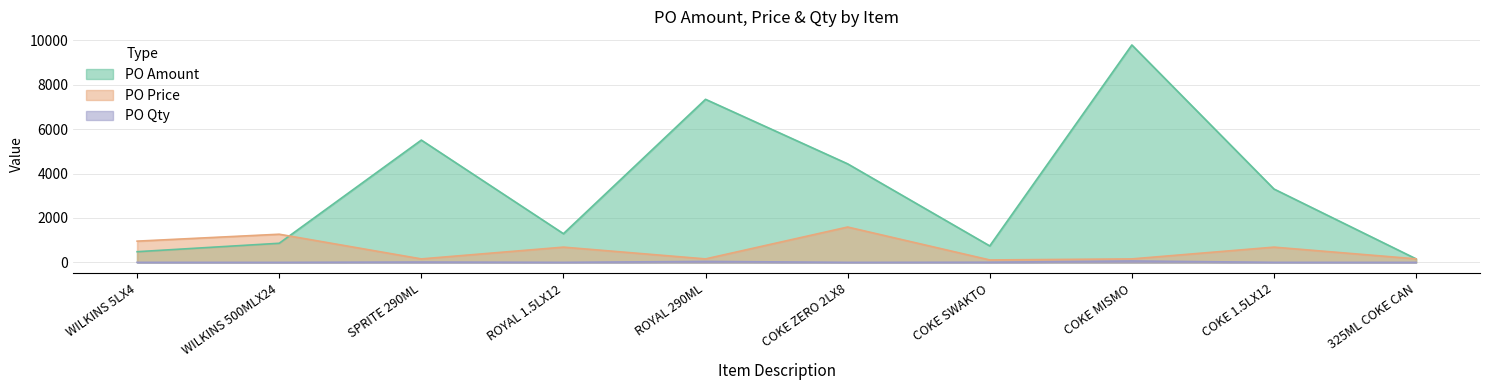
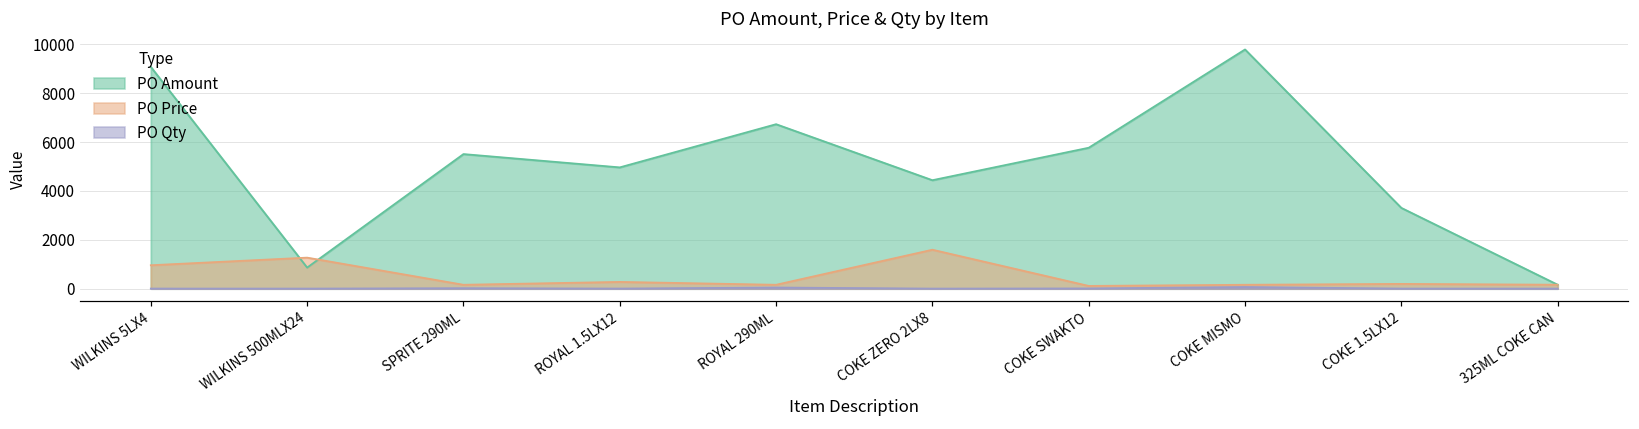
PO Amount, WILKINS 5LX4: 500 -> 9100
PO Amount, ROYAL 1.5LX12: 1300 -> 5000
PO Price, ROYAL 1.5LX12: 700 -> 300
PO Amount, ROYAL 290ML: 7300 -> 6700
PO Amount, COKE SWAKTO: 700 -> 5800
PO Price, COKE 1.5LX12: 700 -> 200
